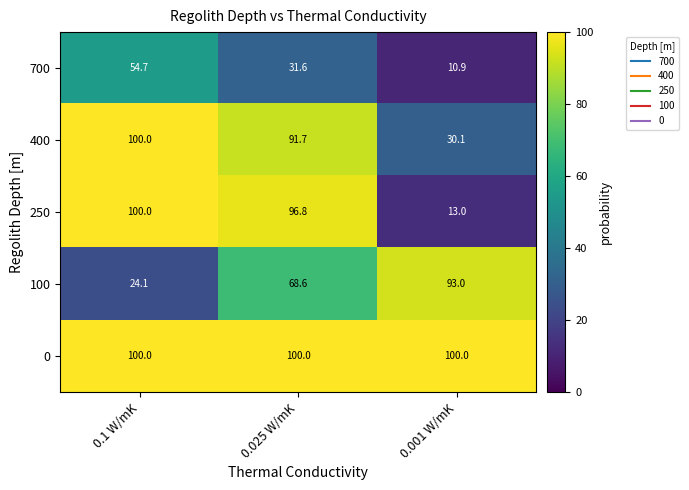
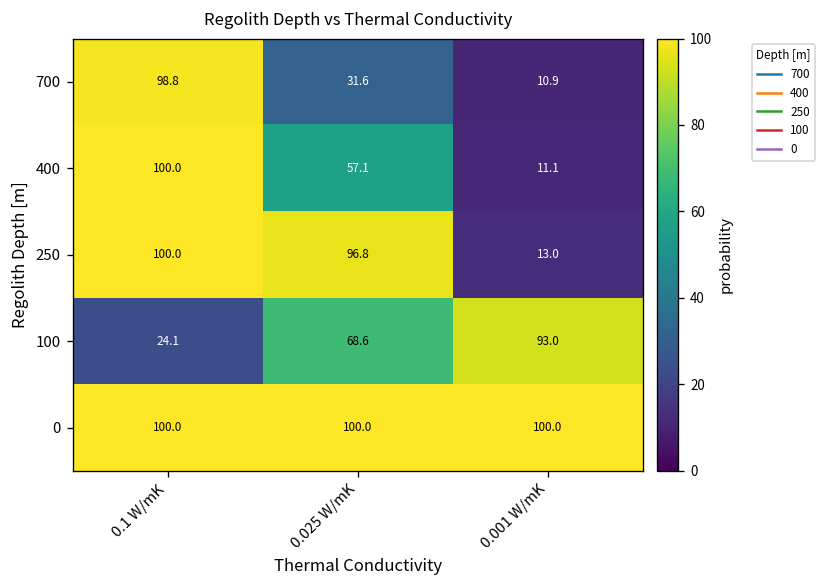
700, 0.1 W/mK: 54.7 -> 98.8
400, 0.025 W/mK: 91.7 -> 57.1
400, 0.001 W/mK: 30.1 -> 11.1
